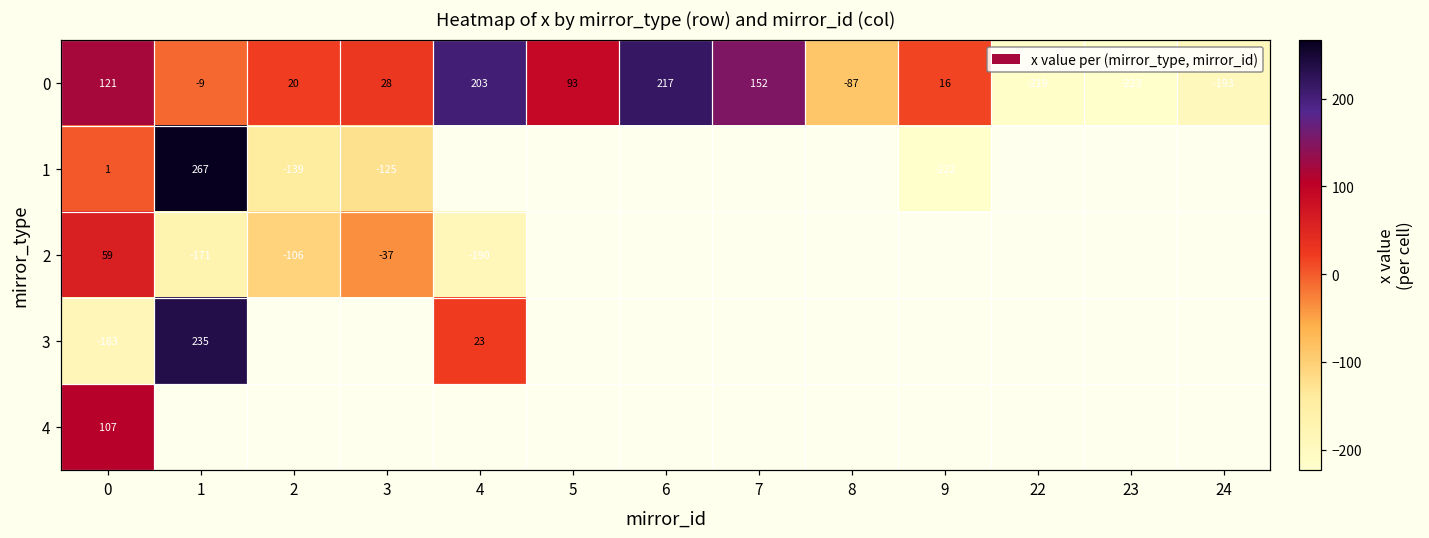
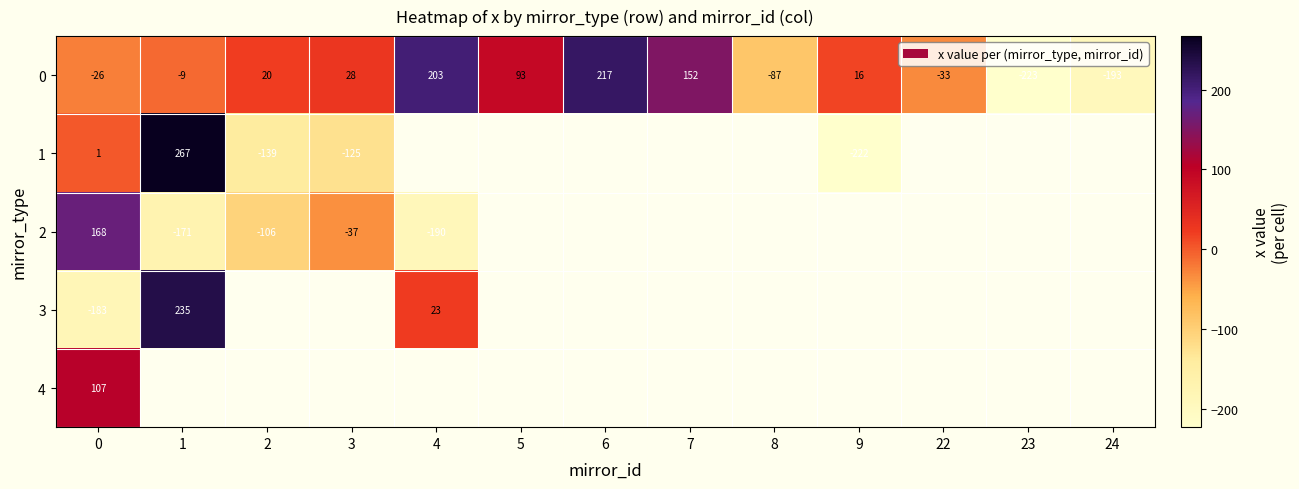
0, 0: 121 -> -26
0, 22: -219 -> -33
2, 0: 59 -> 168
